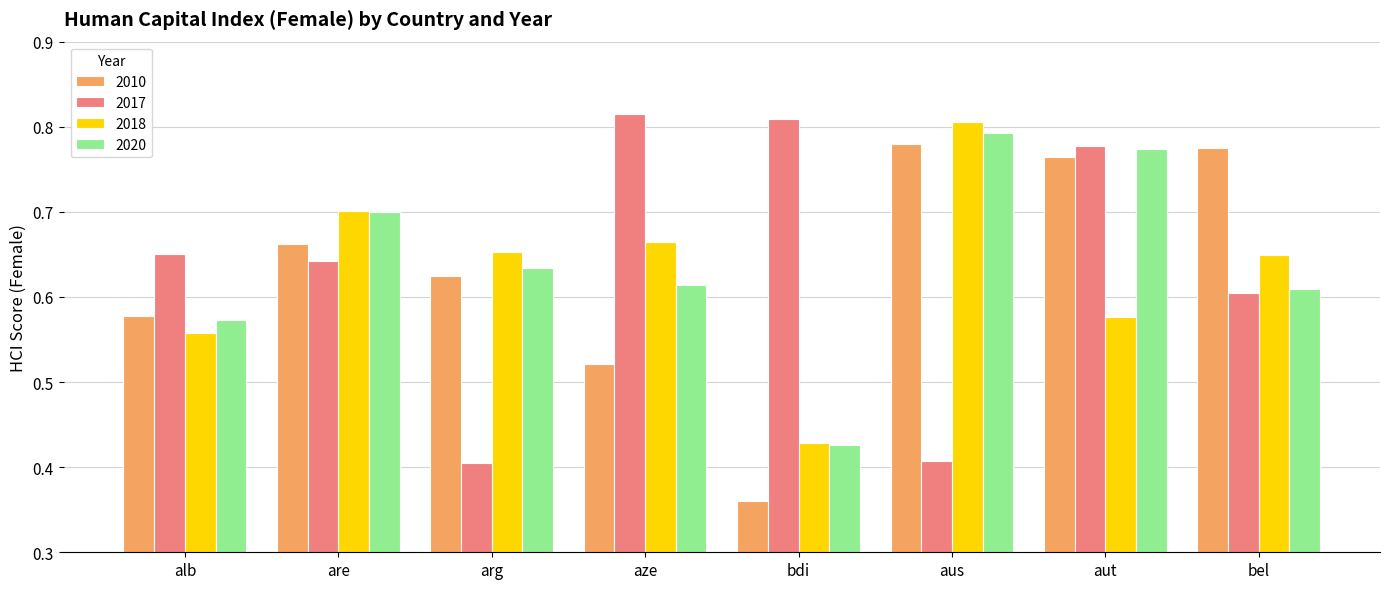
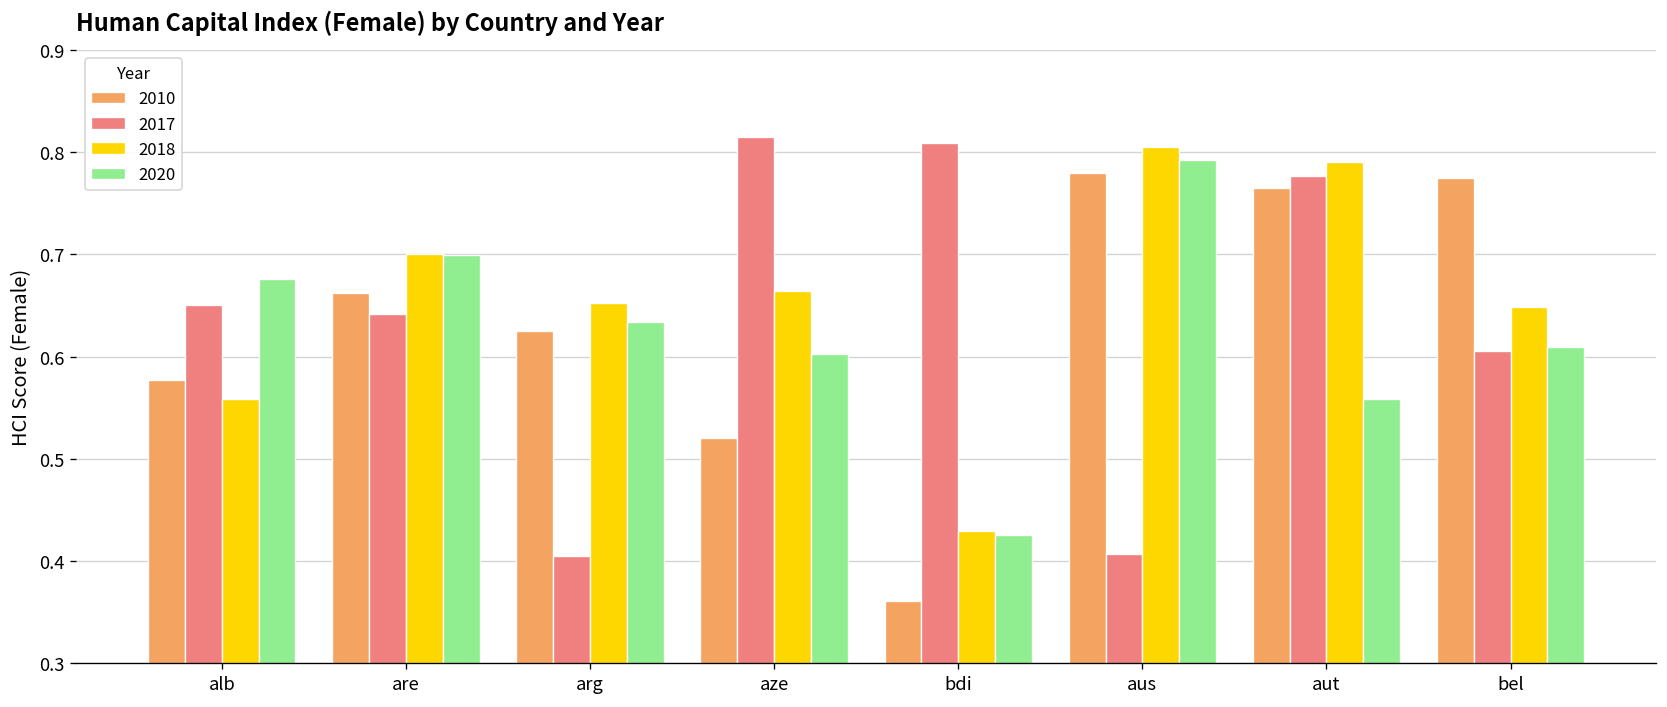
2020, alb: 0.57 -> 0.68
2020, aze: 0.61 -> 0.60
2018, aut: 0.58 -> 0.79
2020, aut: 0.77 -> 0.56
